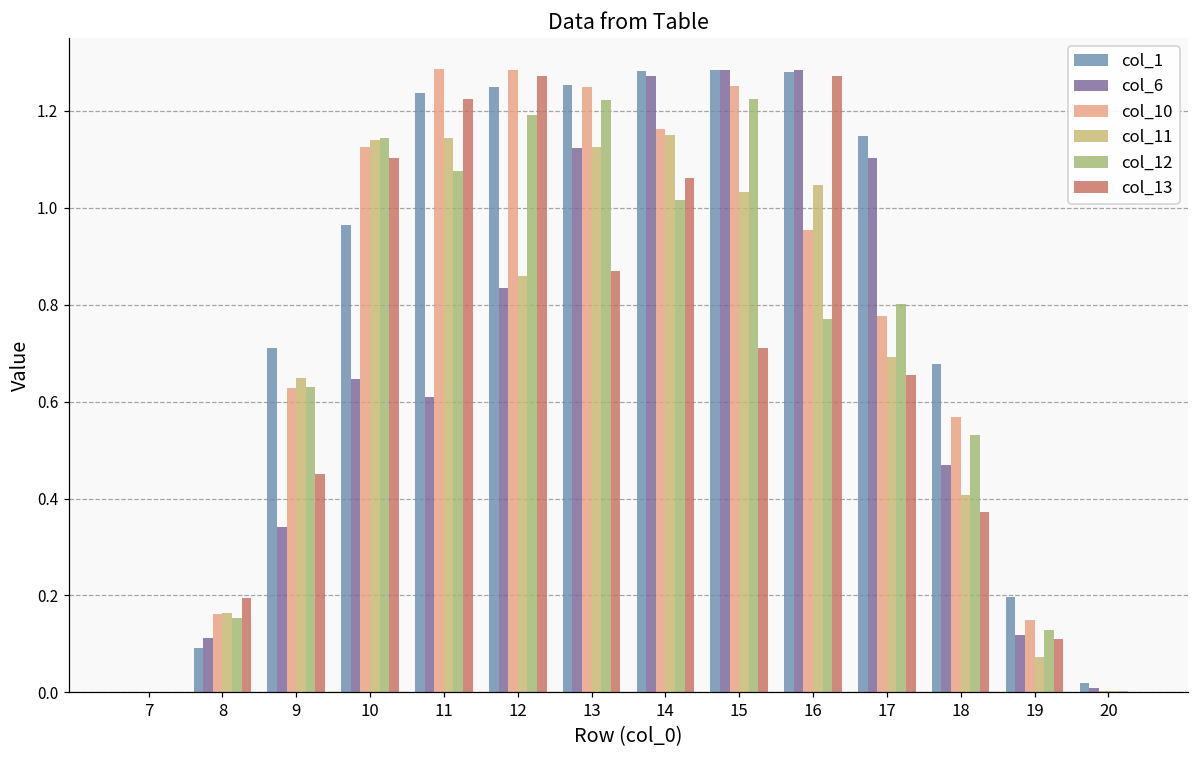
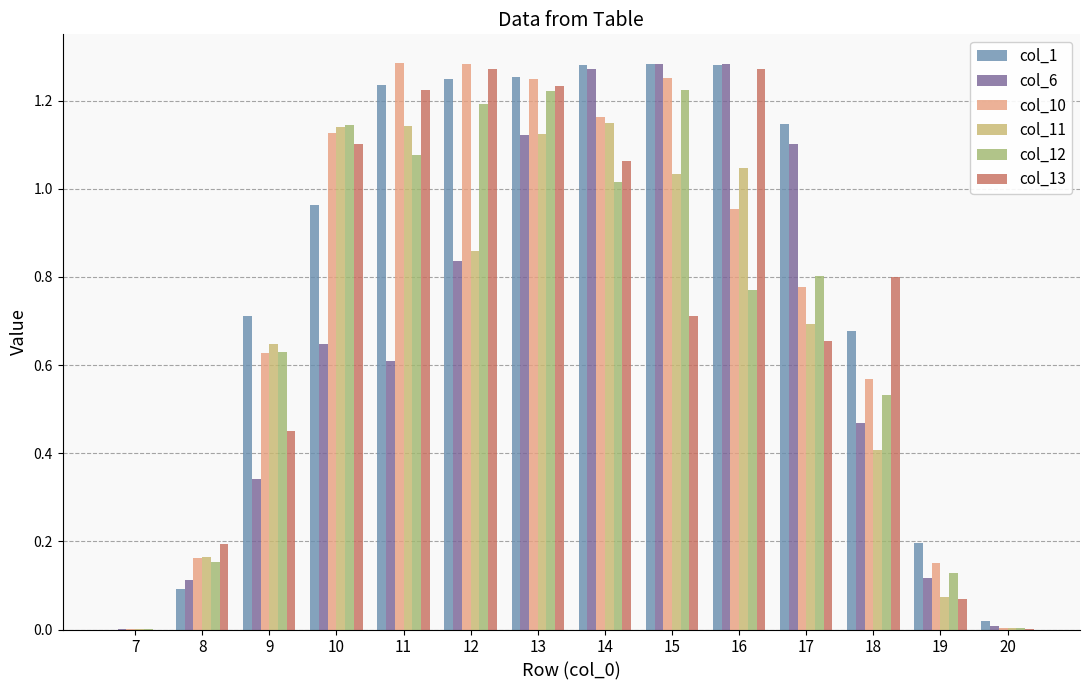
col_13, 13: 0.87 -> 1.23
col_13, 18: 0.37 -> 0.80
col_13, 19: 0.11 -> 0.07
